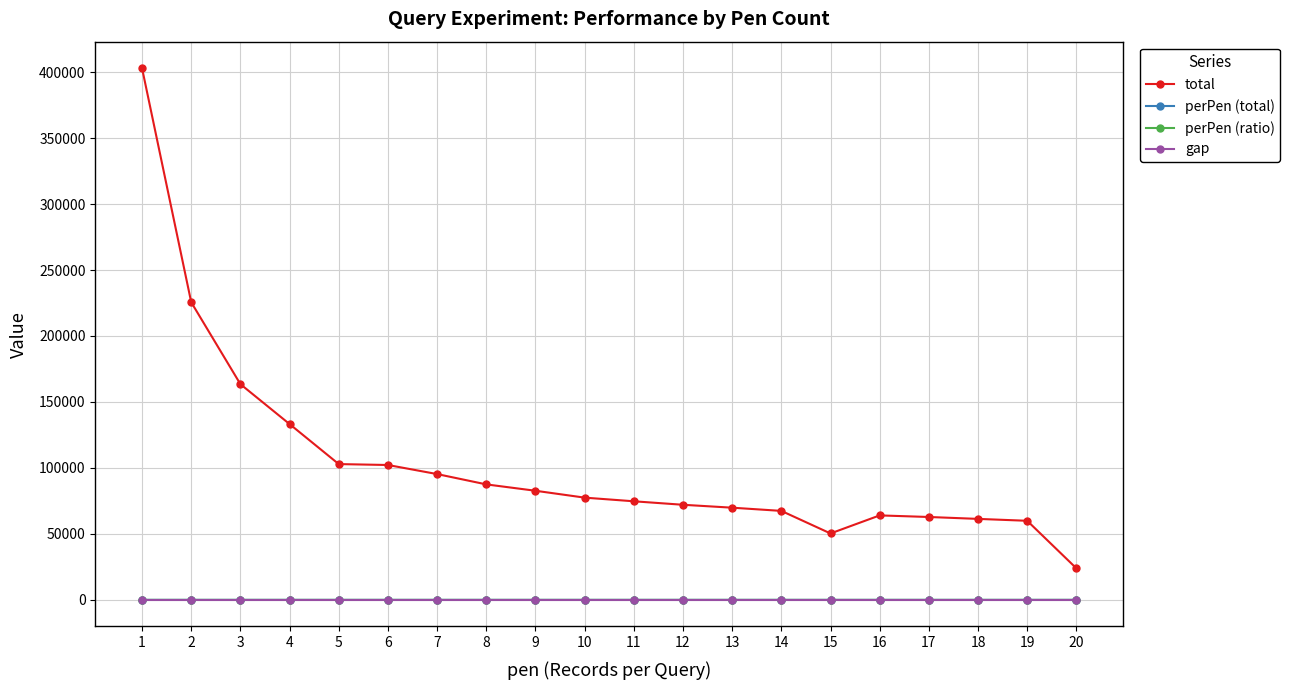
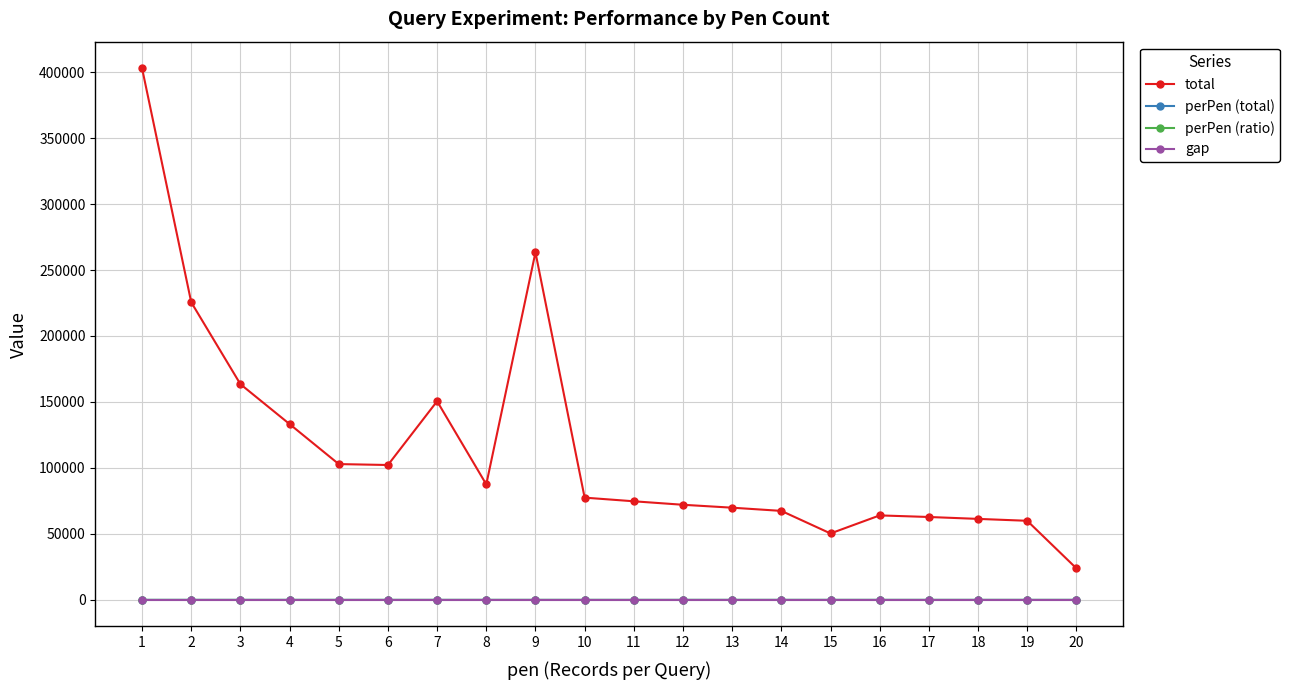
total, 7: 95000 -> 151000
total, 9: 83000 -> 263000
